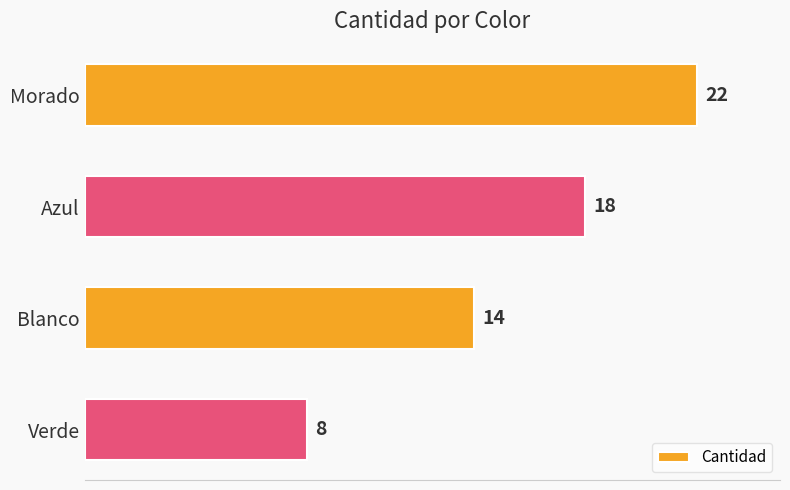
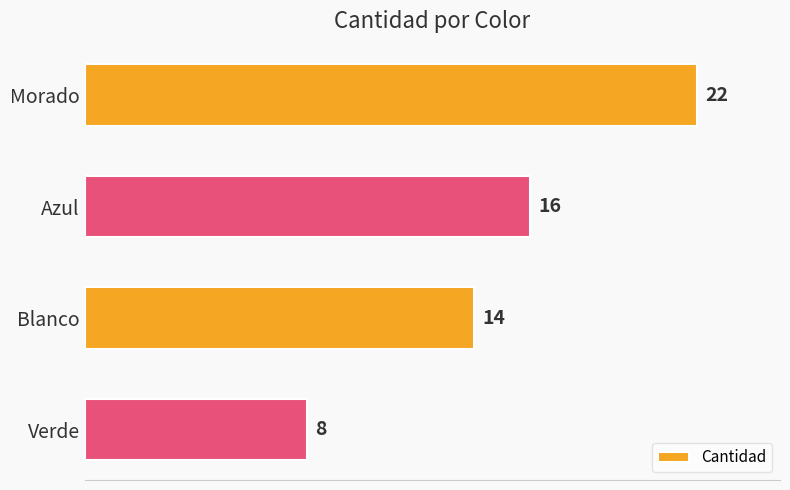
Azul: 18 -> 16
